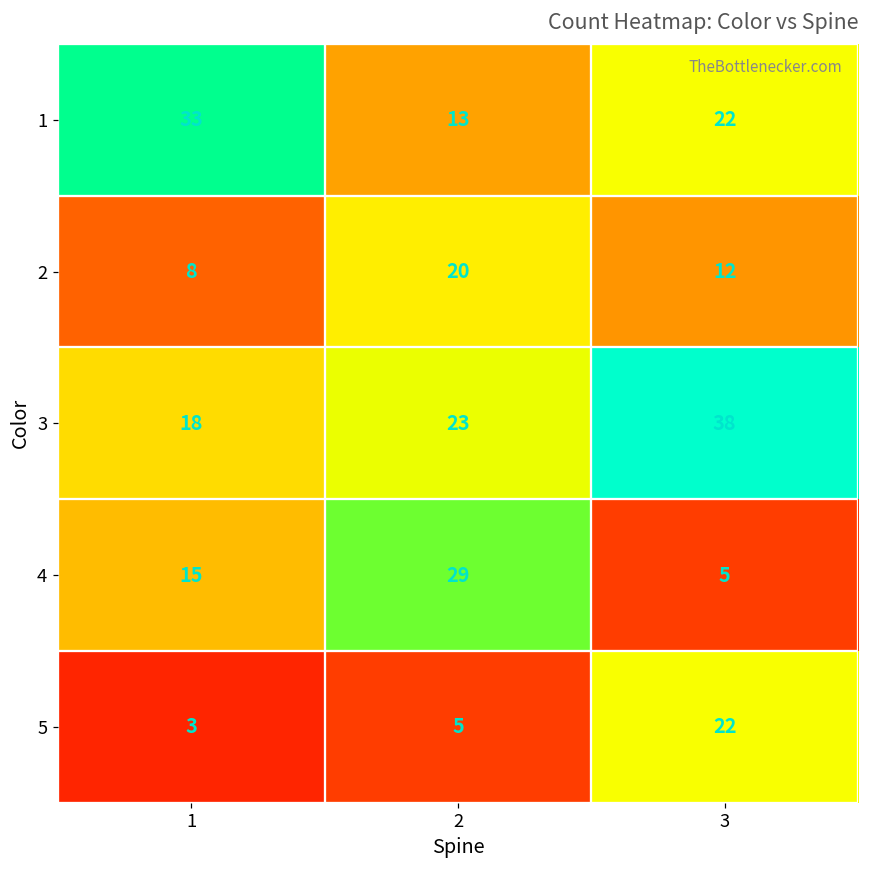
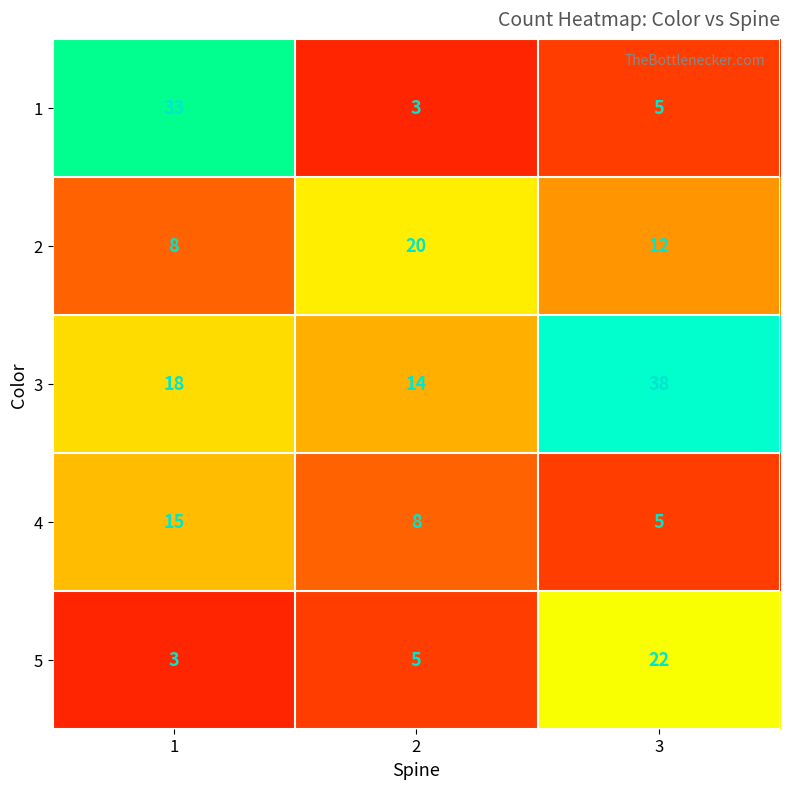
1, 2: 13 -> 3
1, 3: 22 -> 5
3, 2: 23 -> 14
4, 2: 29 -> 8
